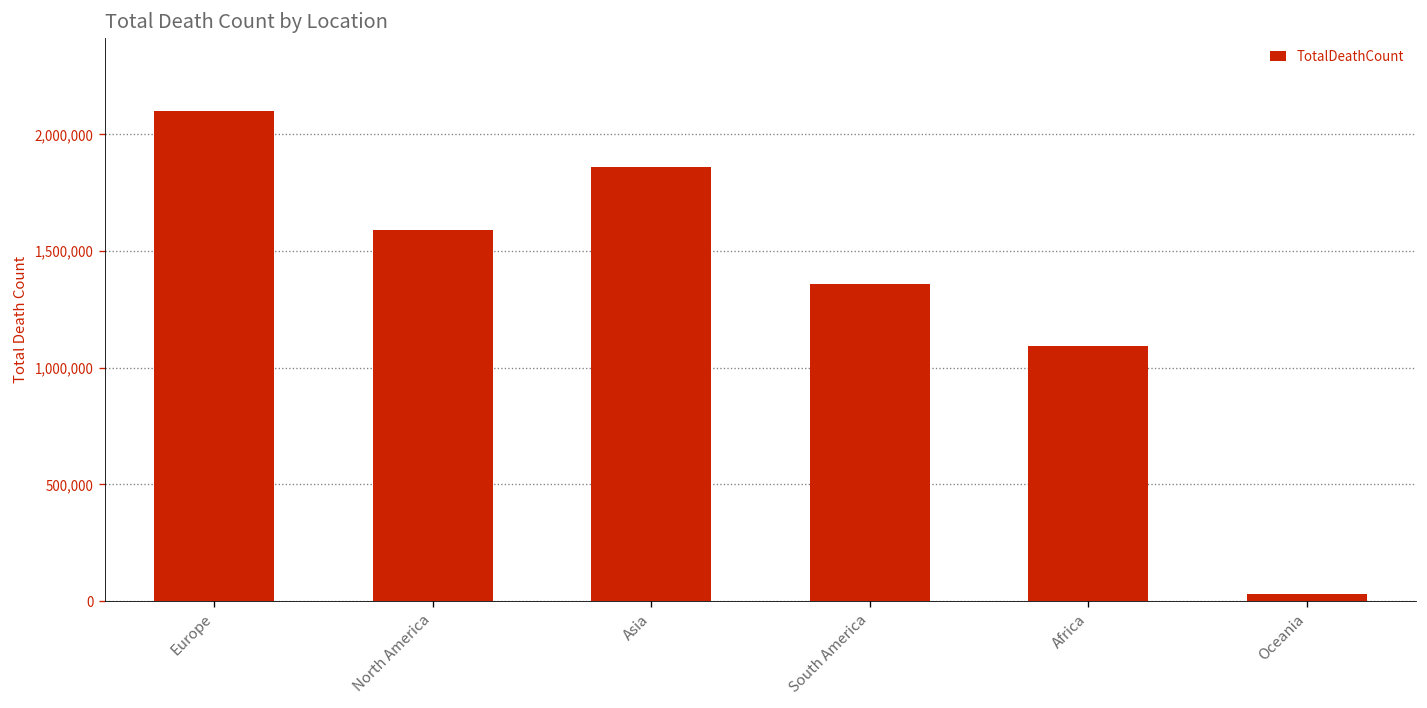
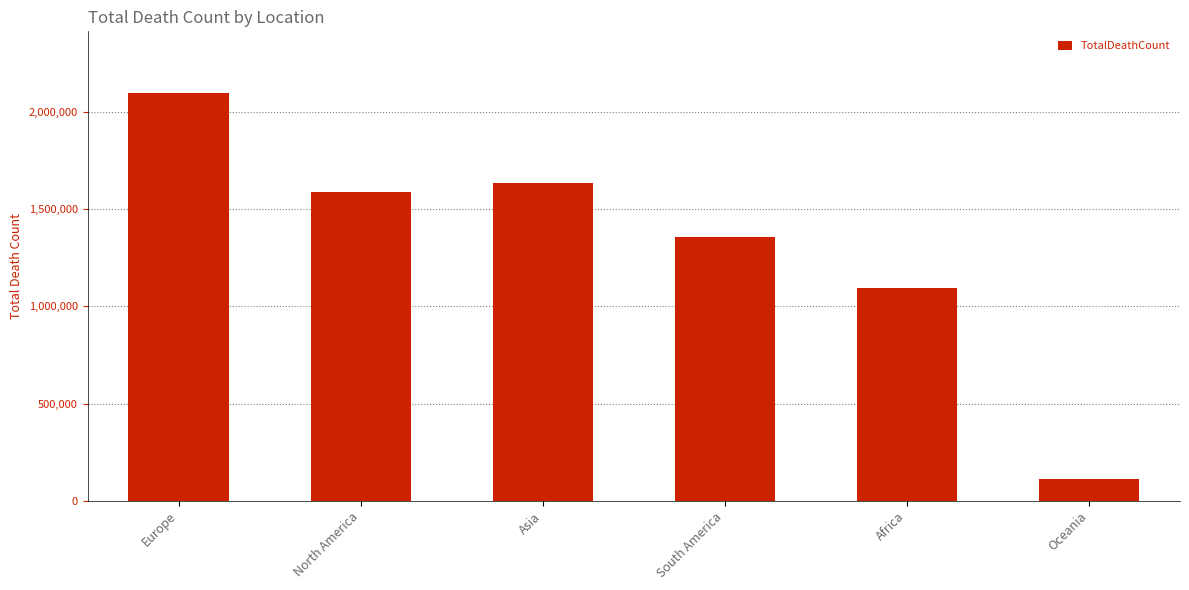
Asia: 1,860,000 -> 1,640,000
Oceania: 30,000 -> 110,000
